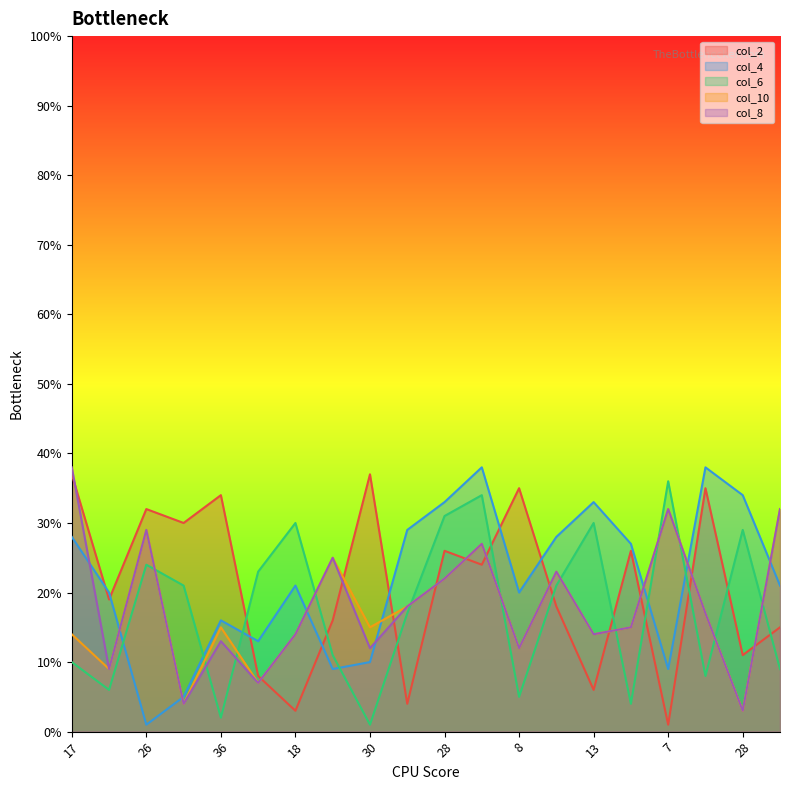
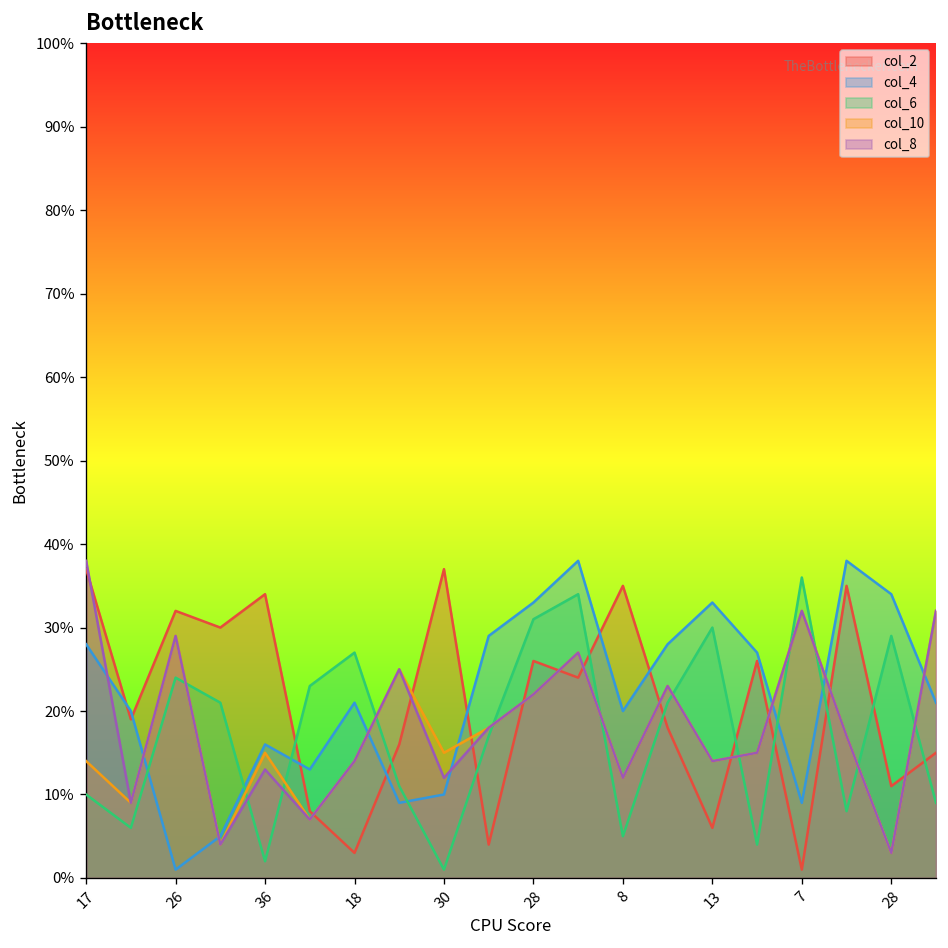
col_6, 18: 30% -> 27%
